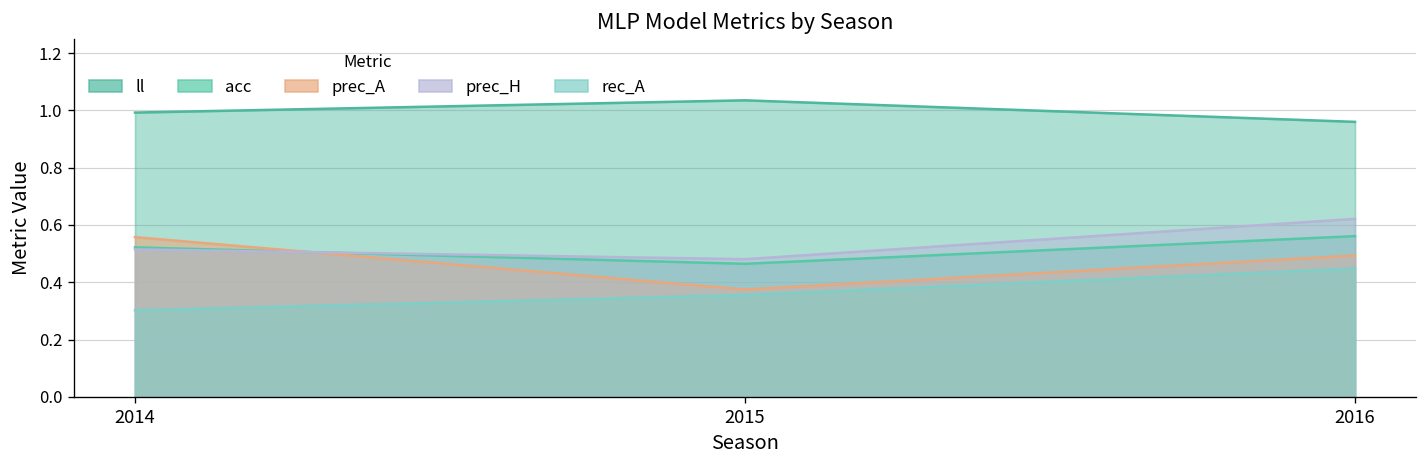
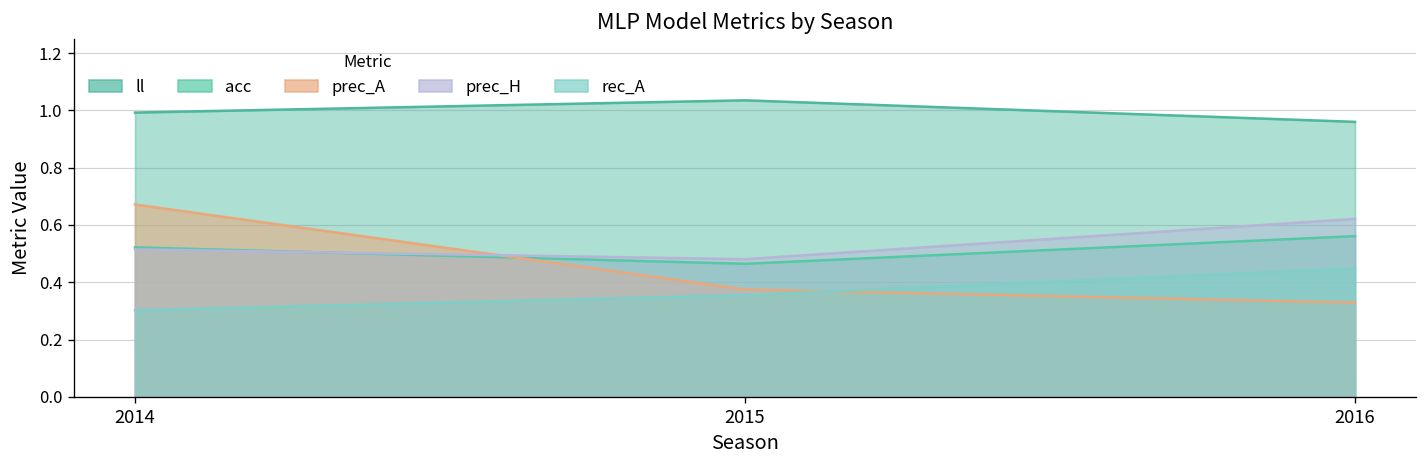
prec_A, 2014: 0.56 -> 0.67
prec_A, 2016: 0.49 -> 0.33
